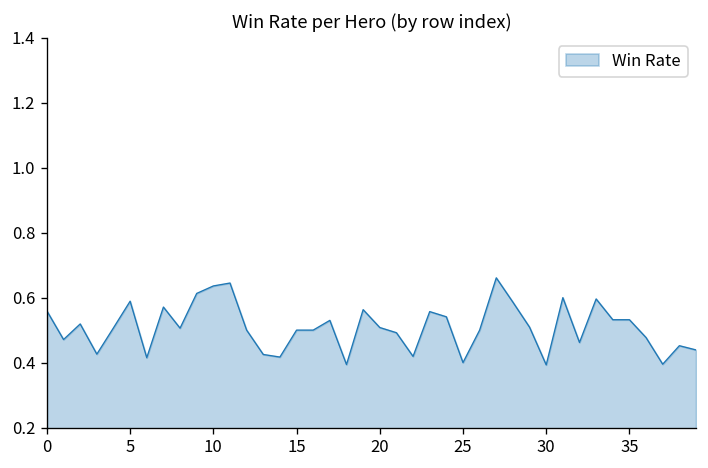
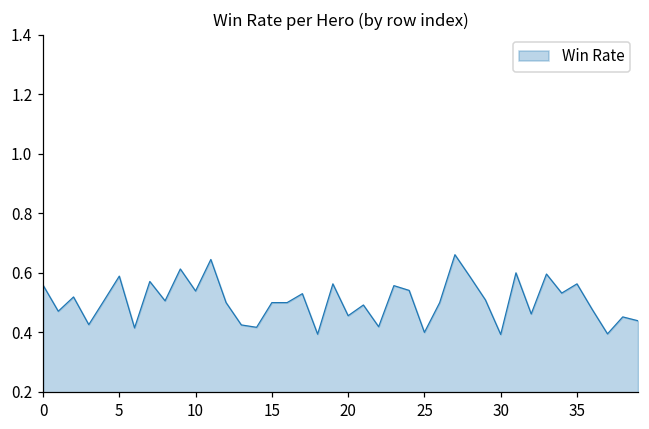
10: 0.64 -> 0.54
20: 0.51 -> 0.46
35: 0.53 -> 0.56
